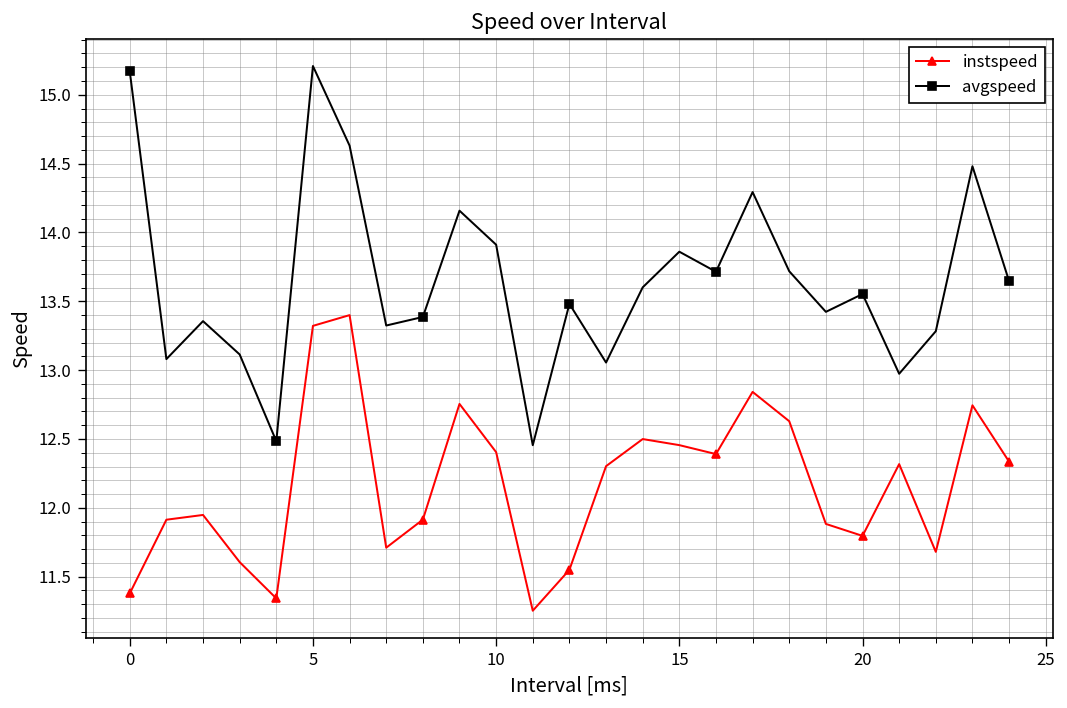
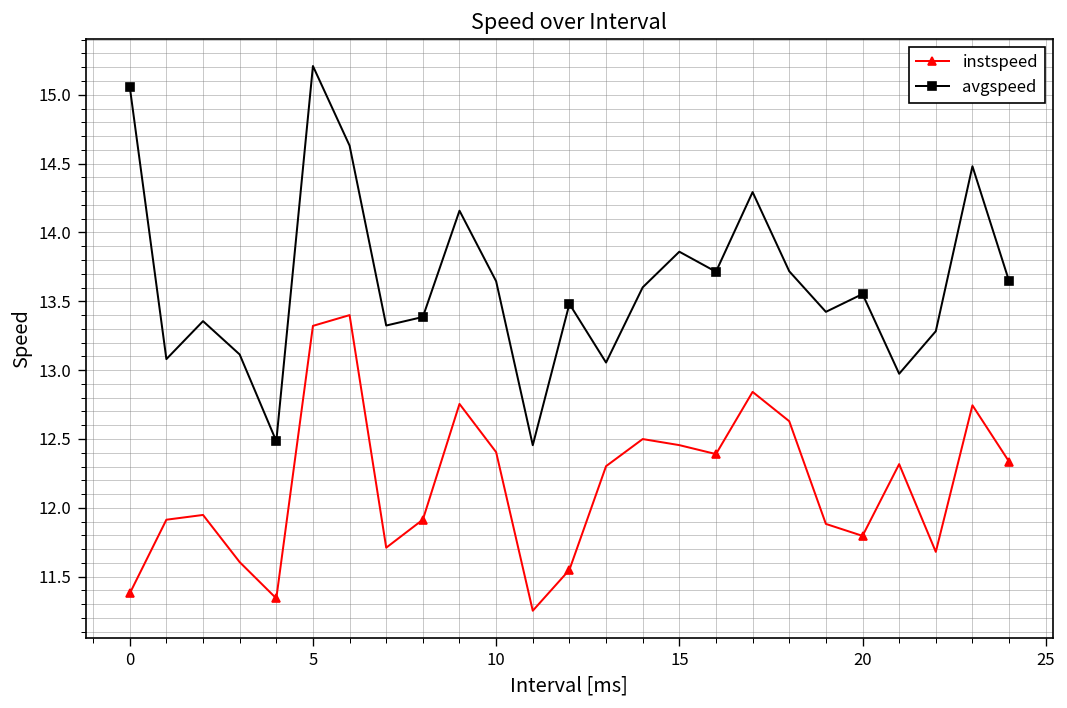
avgspeed, 0: 15.17 -> 15.06
avgspeed, 10: 13.91 -> 13.65
